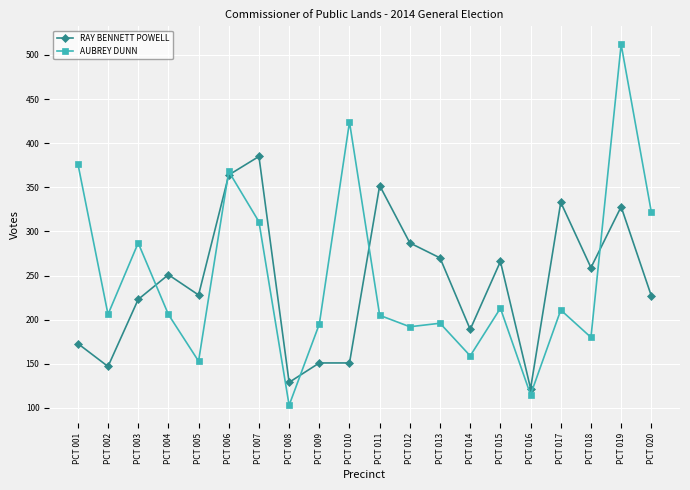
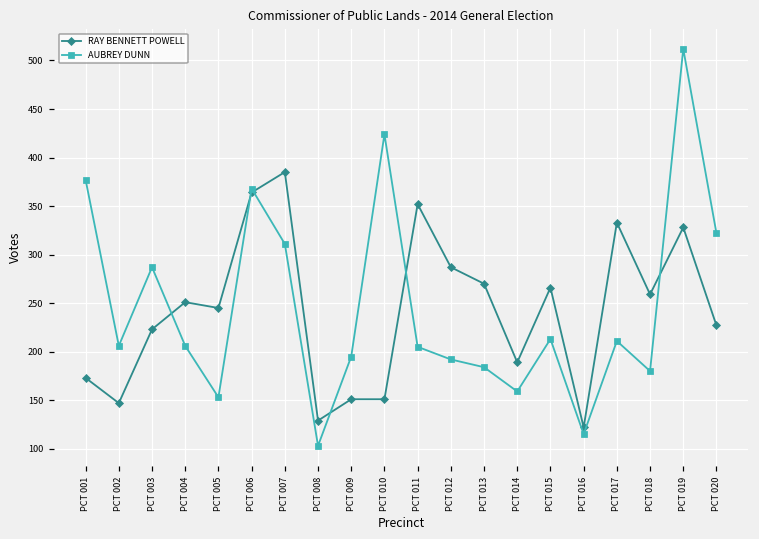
RAY BENNETT POWELL, PCT 005: 230 -> 250
AUBREY DUNN, PCT 013: 200 -> 180
